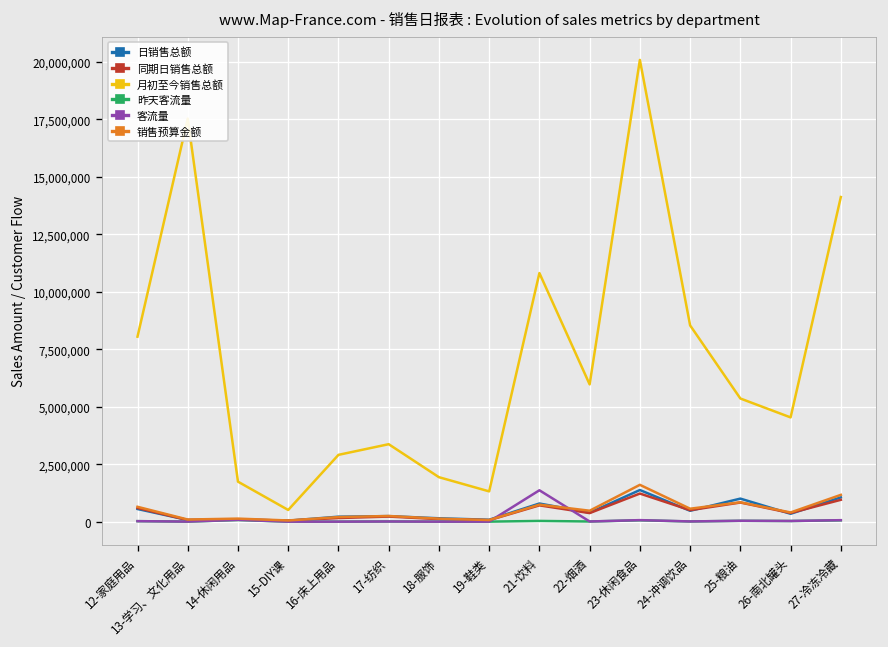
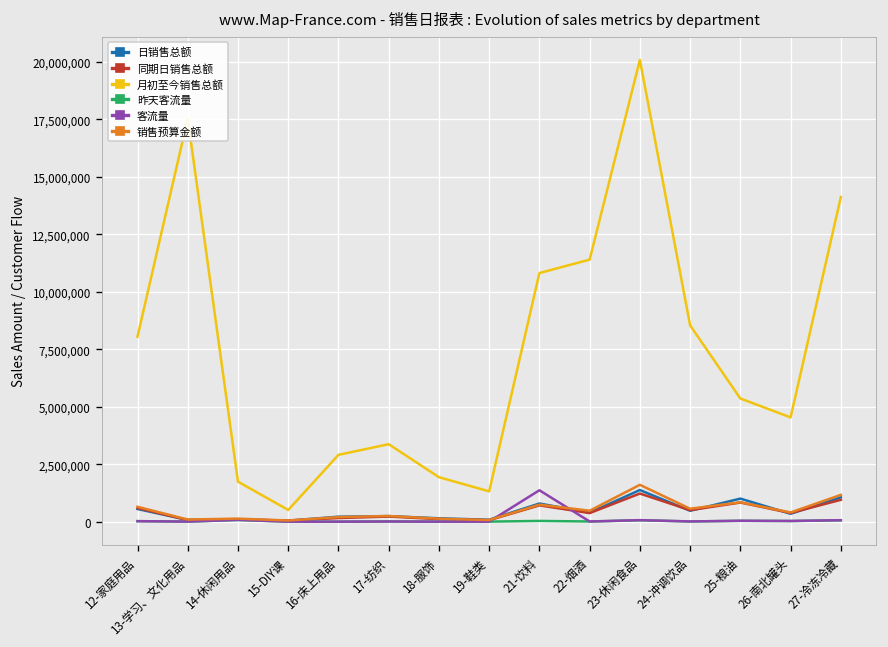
月初至今销售总额, 22-烟酒: 6,000,000 -> 11,400,000
